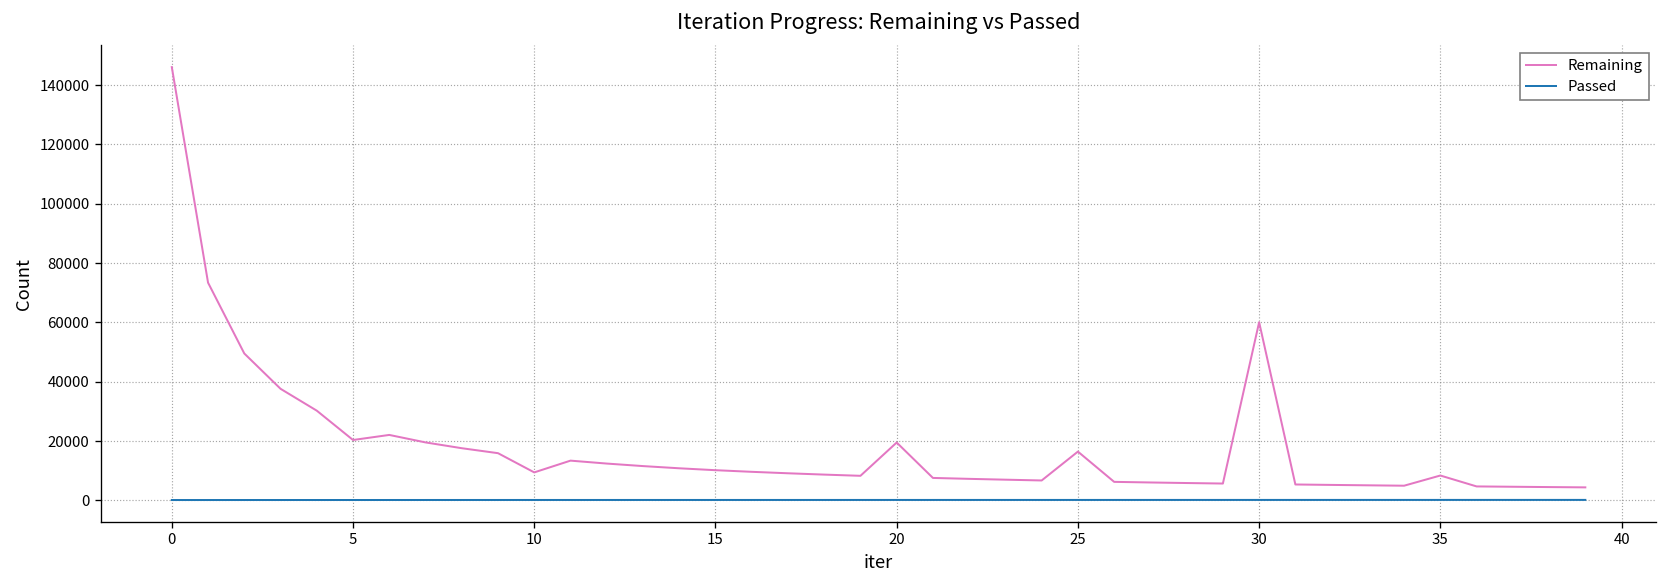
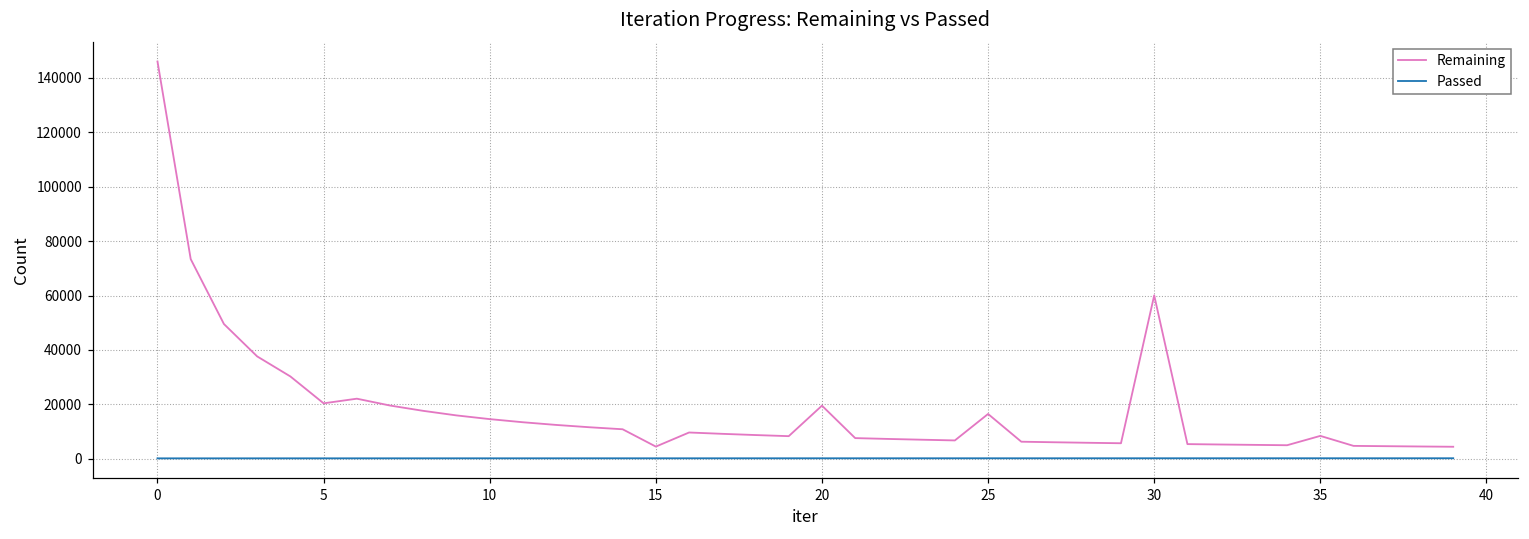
Remaining, 10: 9000 -> 15000
Remaining, 15: 10000 -> 4000
